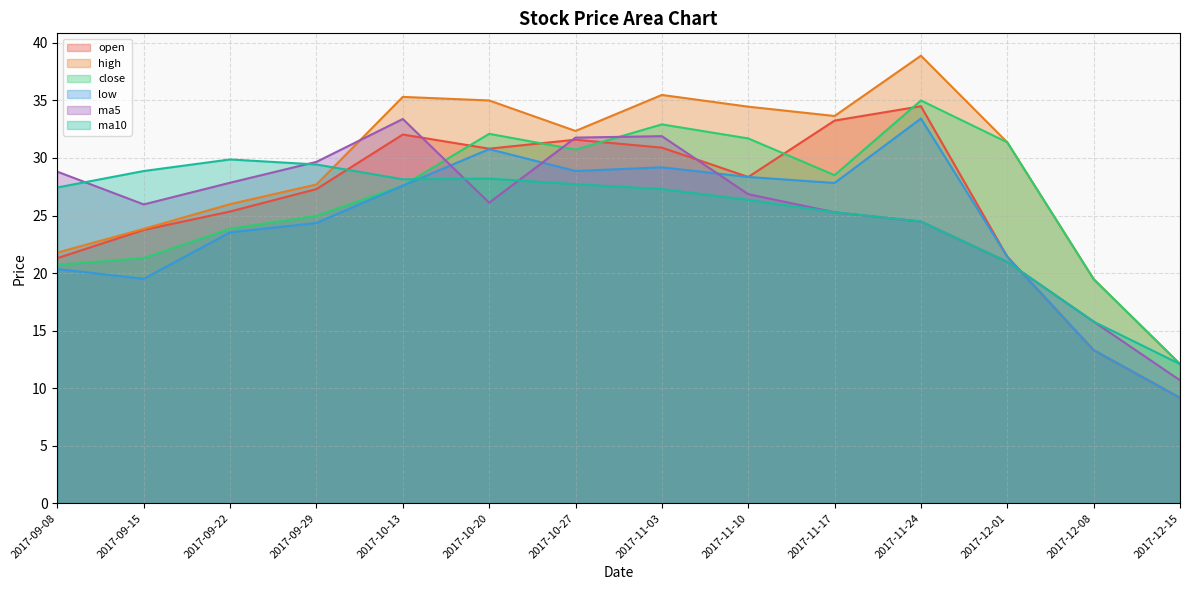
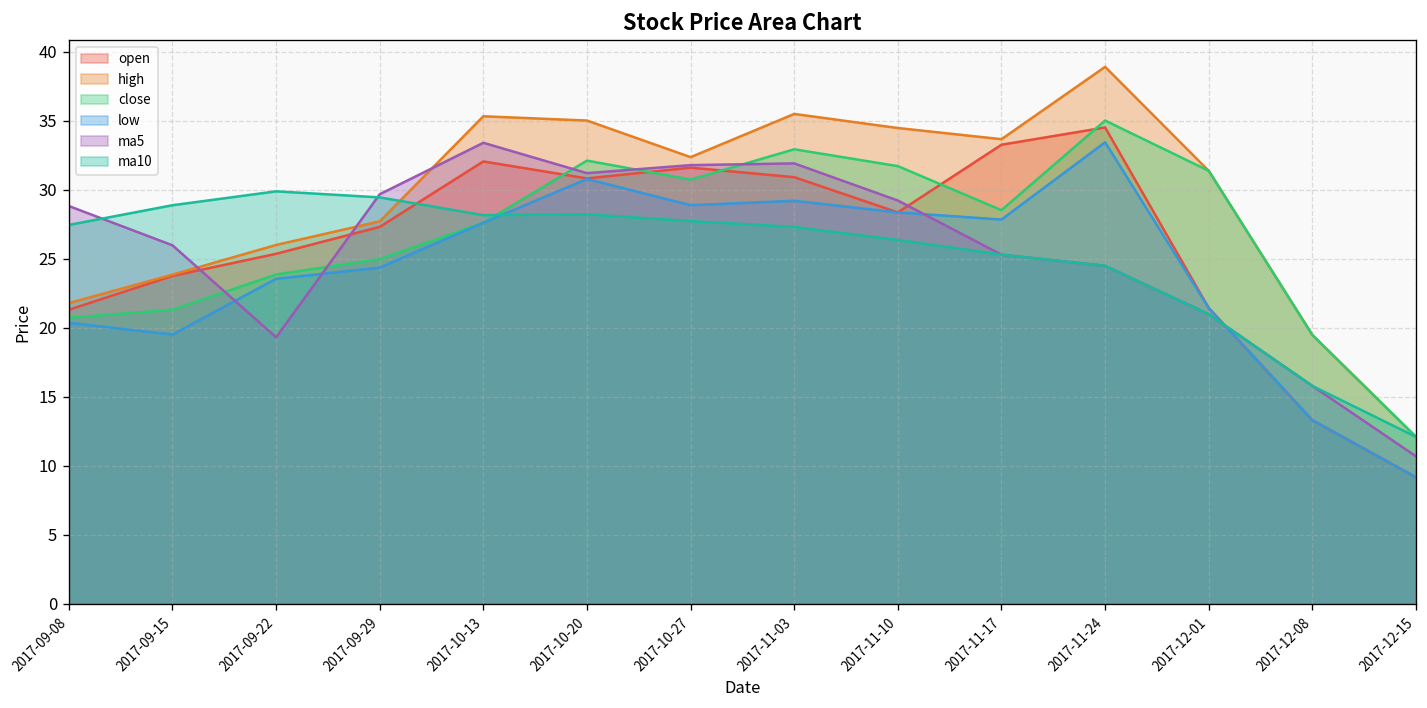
ma5, 2017-09-22: 27.9 -> 19.3
ma5, 2017-10-20: 26.1 -> 31.2
ma5, 2017-11-10: 26.9 -> 29.2
